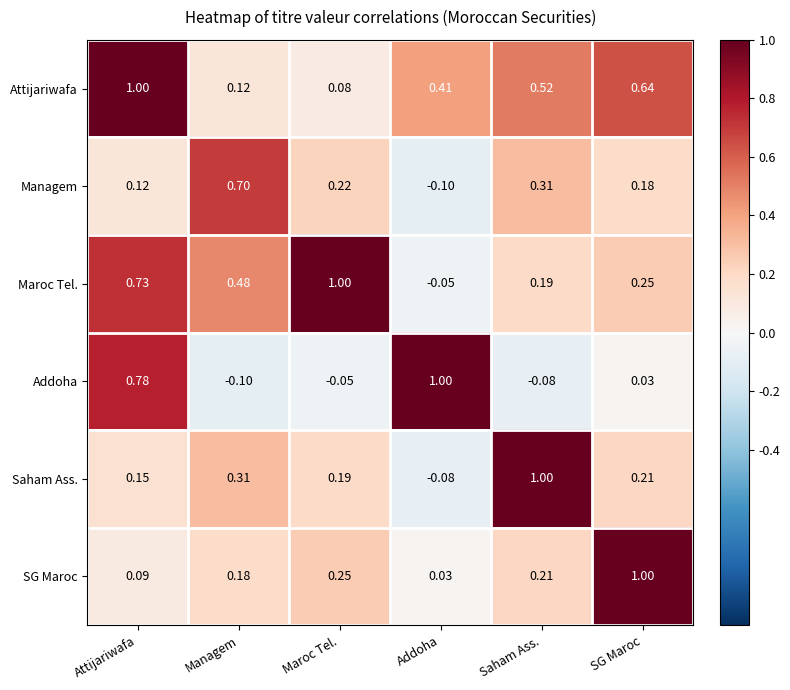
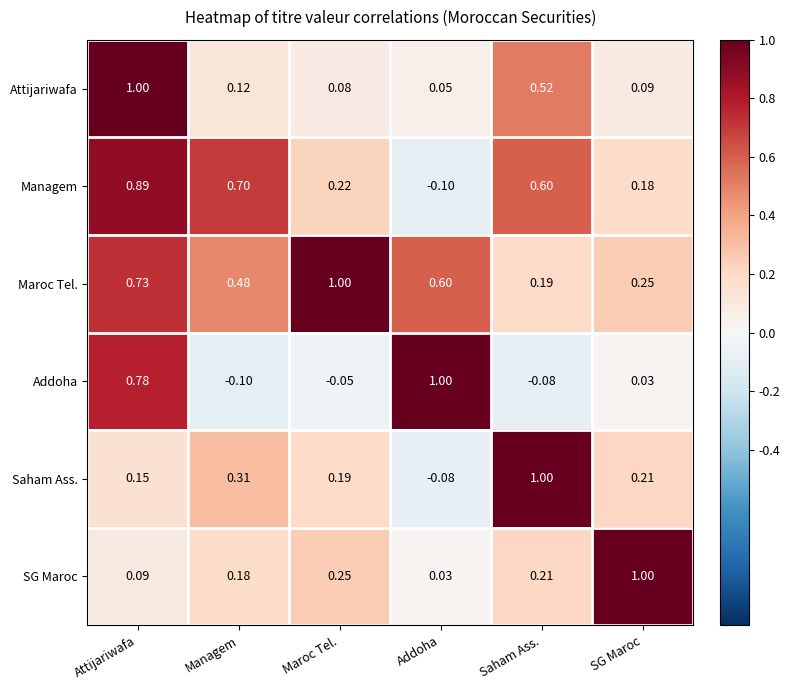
Attijariwafa, Addoha: 0.41 -> 0.05
Attijariwafa, SG Maroc: 0.64 -> 0.09
Managem, Attijariwafa: 0.12 -> 0.89
Managem, Saham Ass.: 0.31 -> 0.60
Maroc Tel., Addoha: -0.05 -> 0.60
